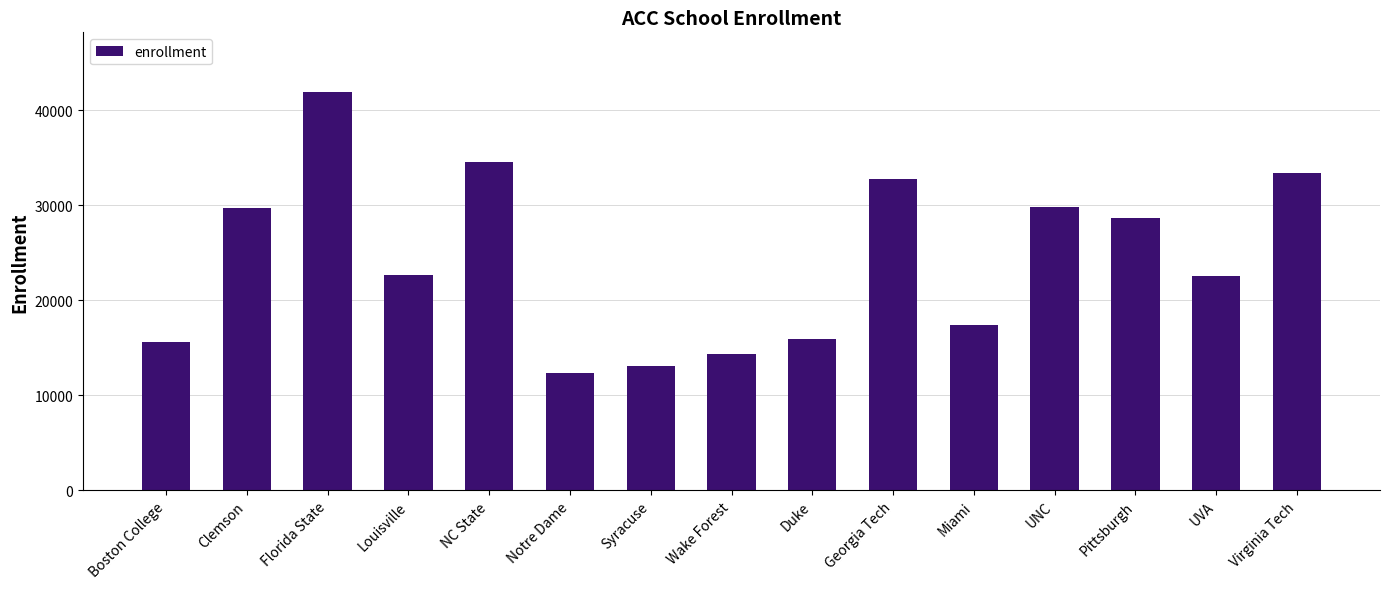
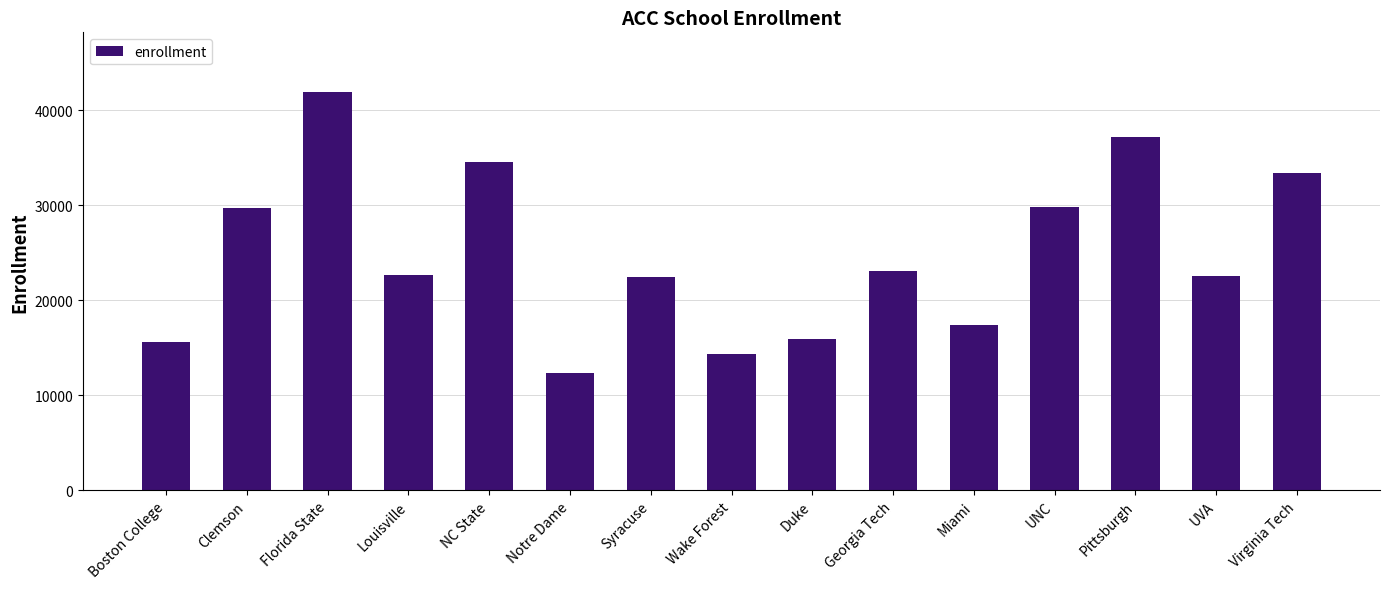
Syracuse: 13000 -> 22000
Georgia Tech: 33000 -> 23000
Pittsburgh: 29000 -> 37000
